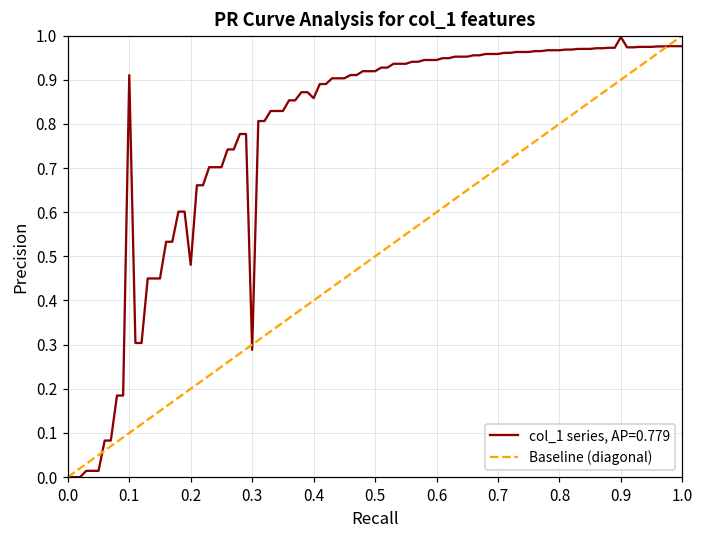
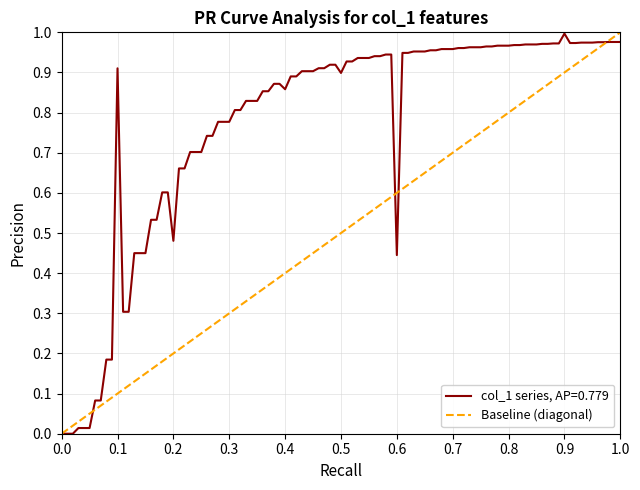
col_1 series, AP=0.779, 0.3: 0.29 -> 0.78
col_1 series, AP=0.779, 0.5: 0.92 -> 0.90
col_1 series, AP=0.779, 0.6: 0.94 -> 0.45
